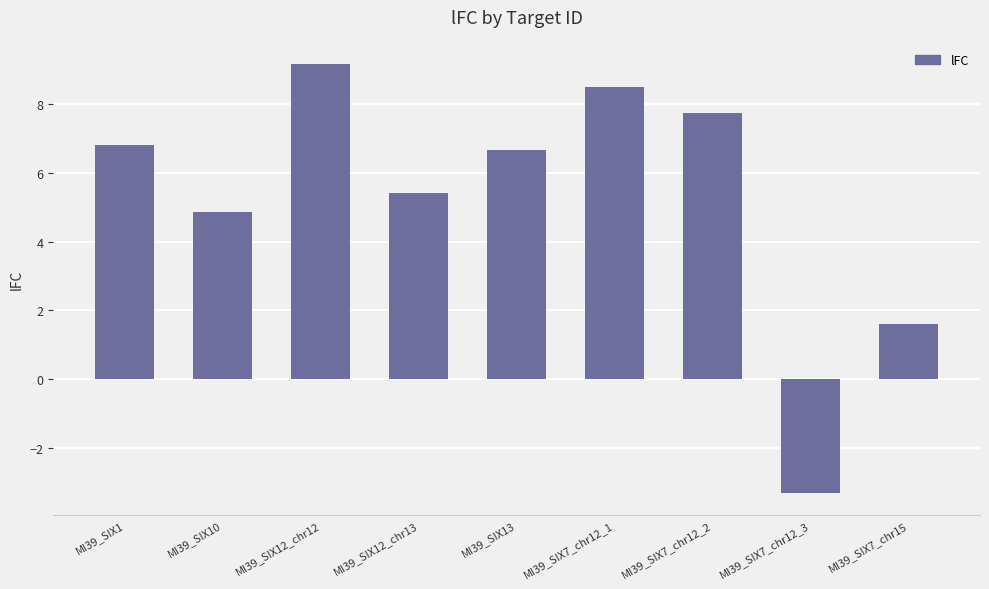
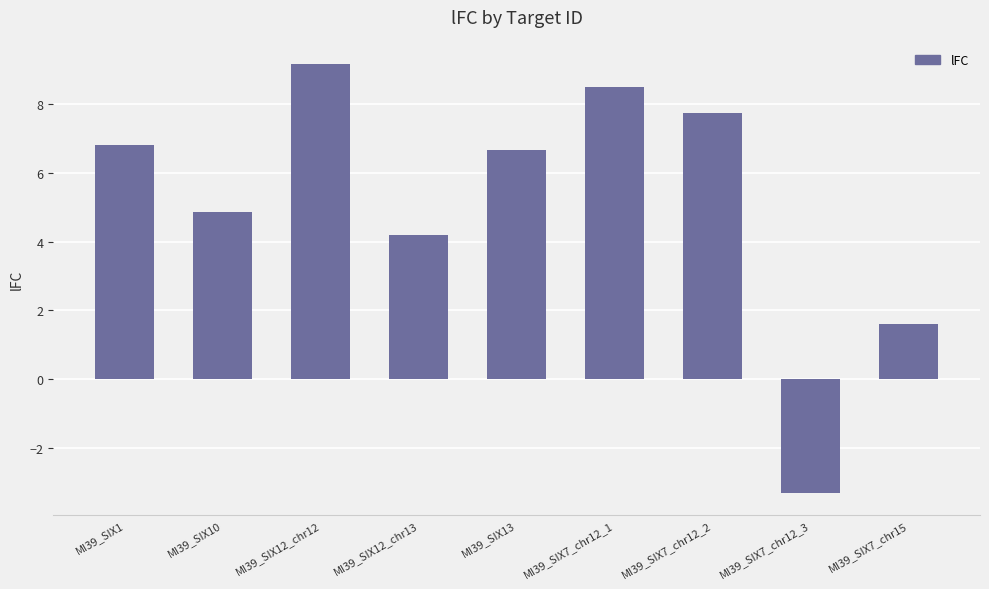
MI39_SIX12_chr13: 5.4 -> 4.2
